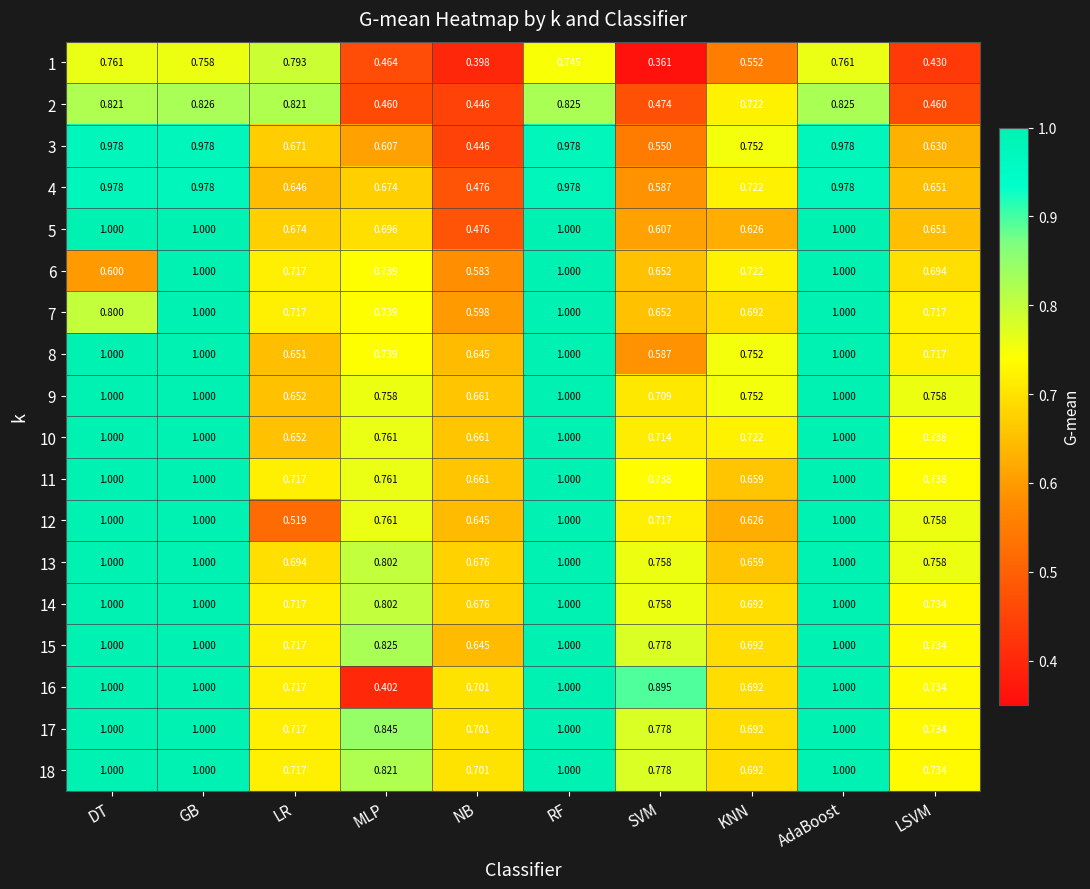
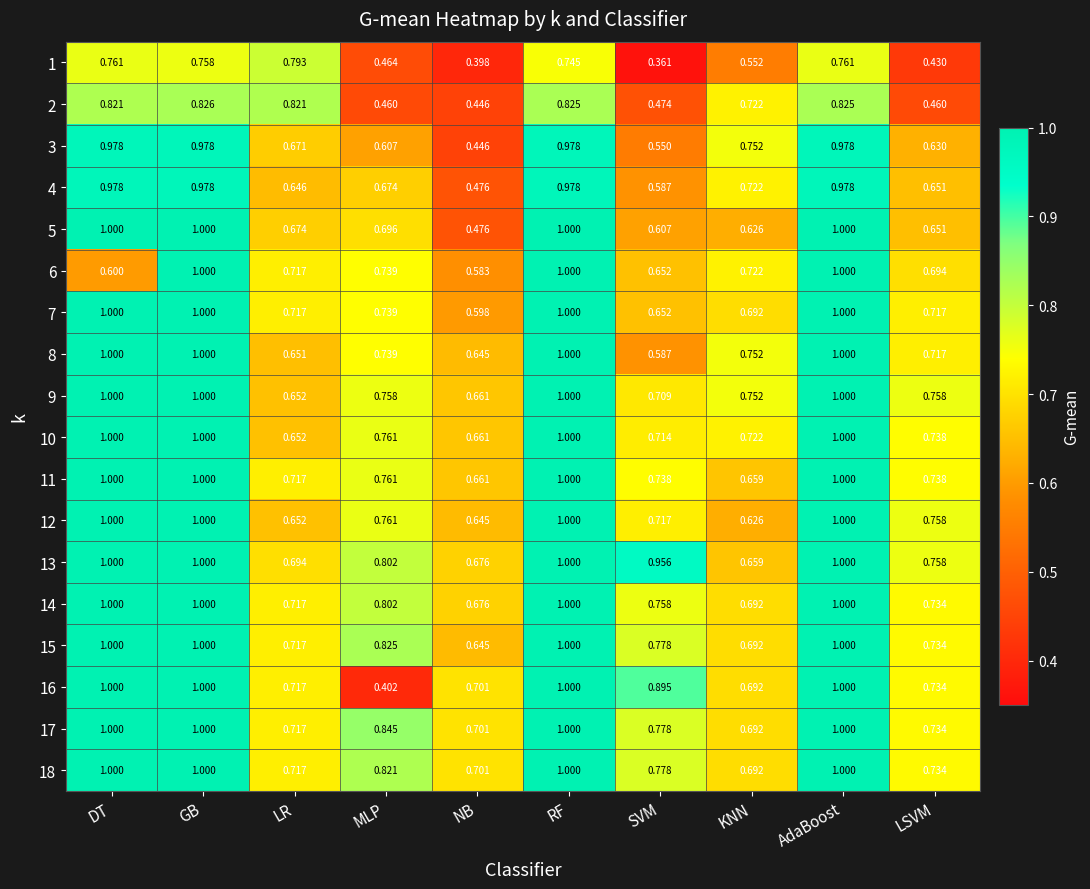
7, DT: 0.800 -> 1.000
12, LR: 0.519 -> 0.652
13, SVM: 0.758 -> 0.956
